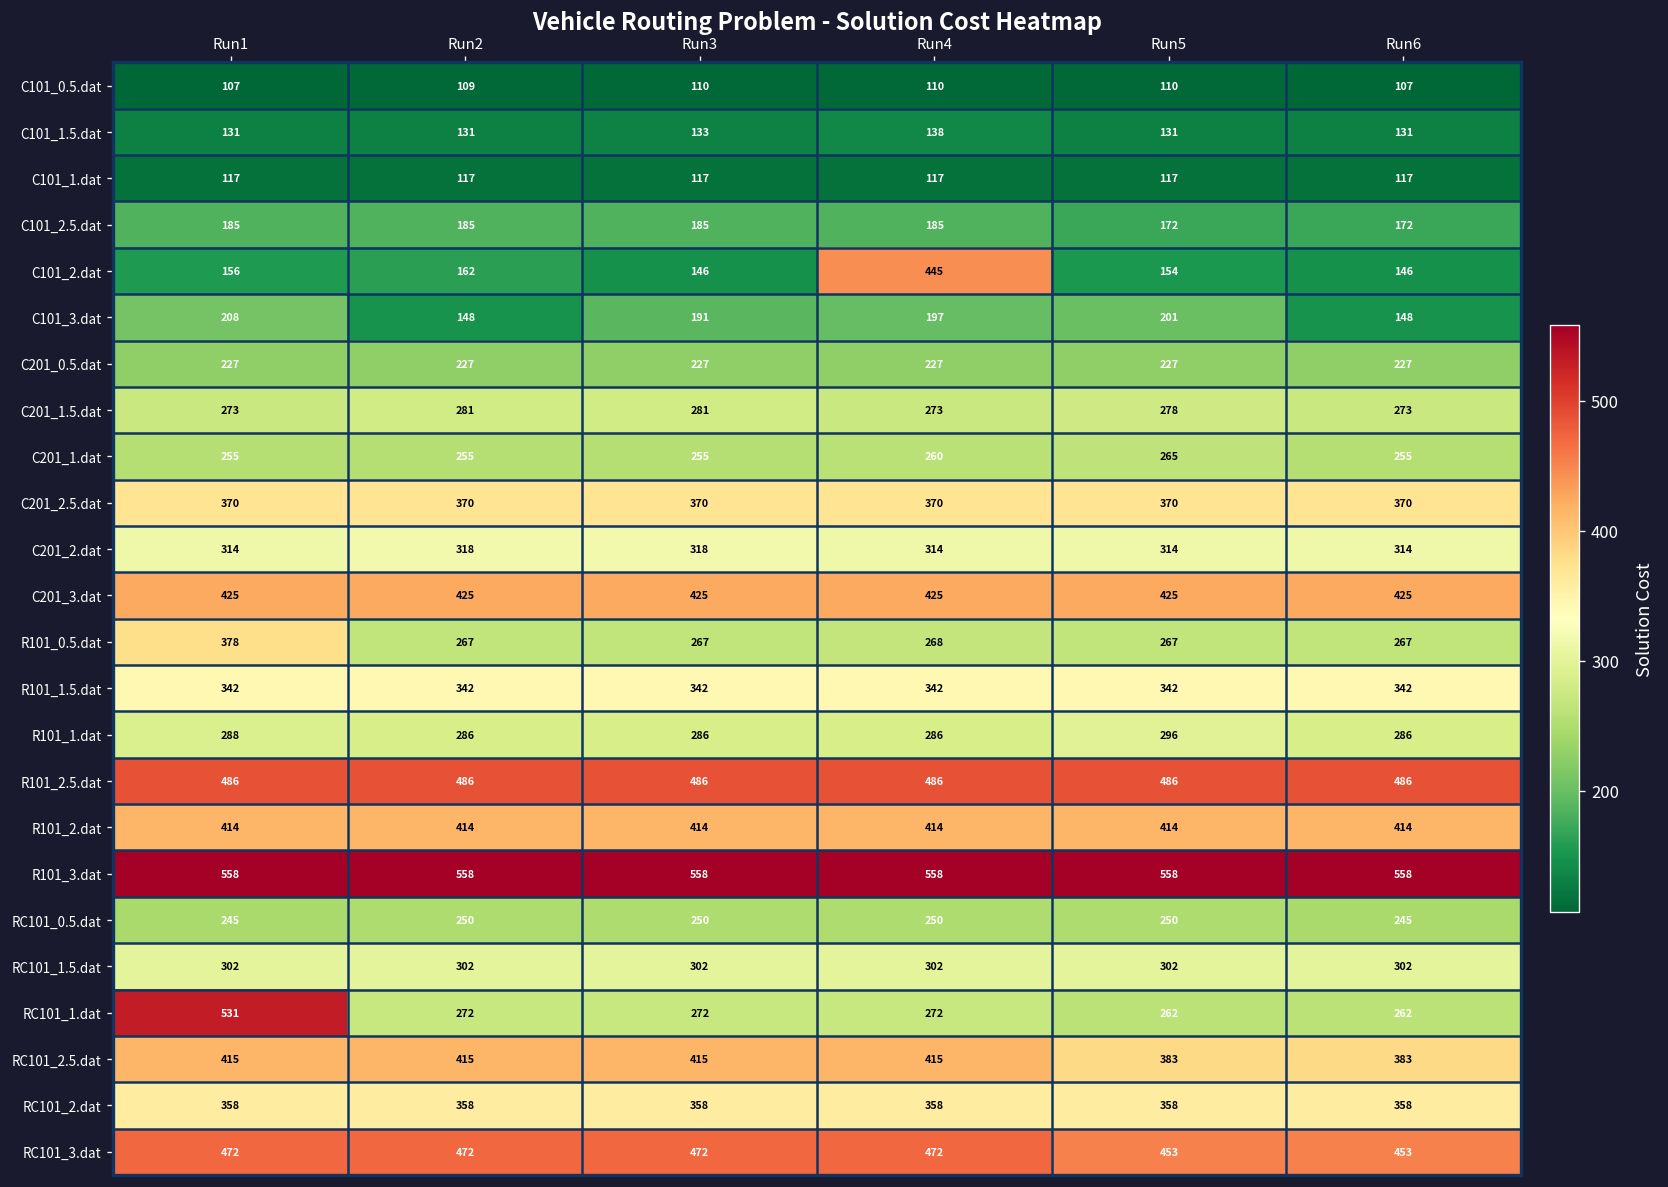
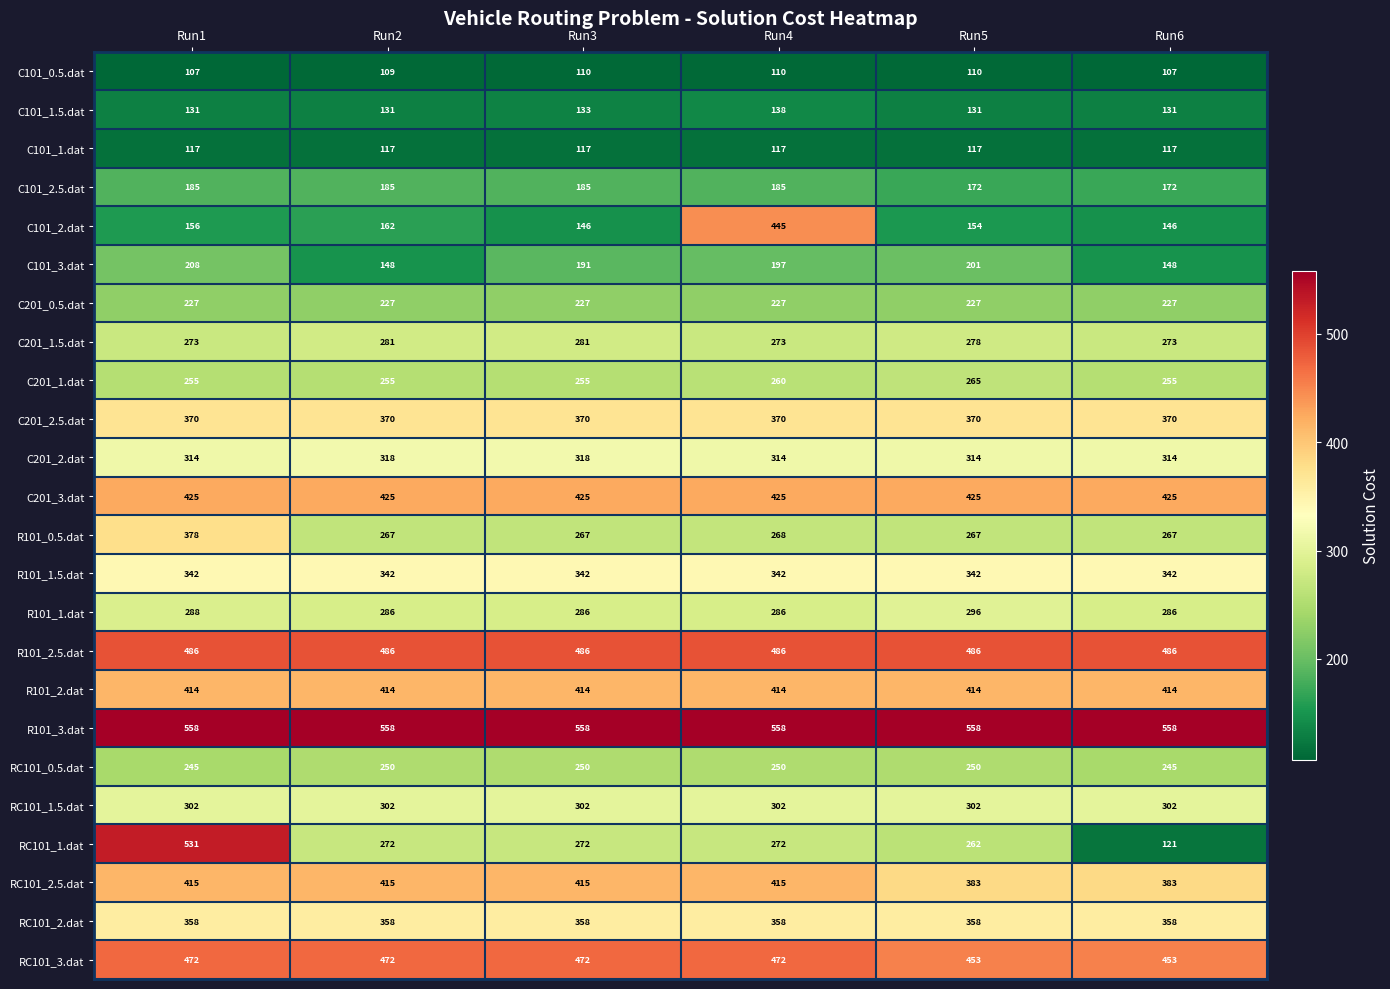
RC101_1.dat, Run6: 262 -> 121
